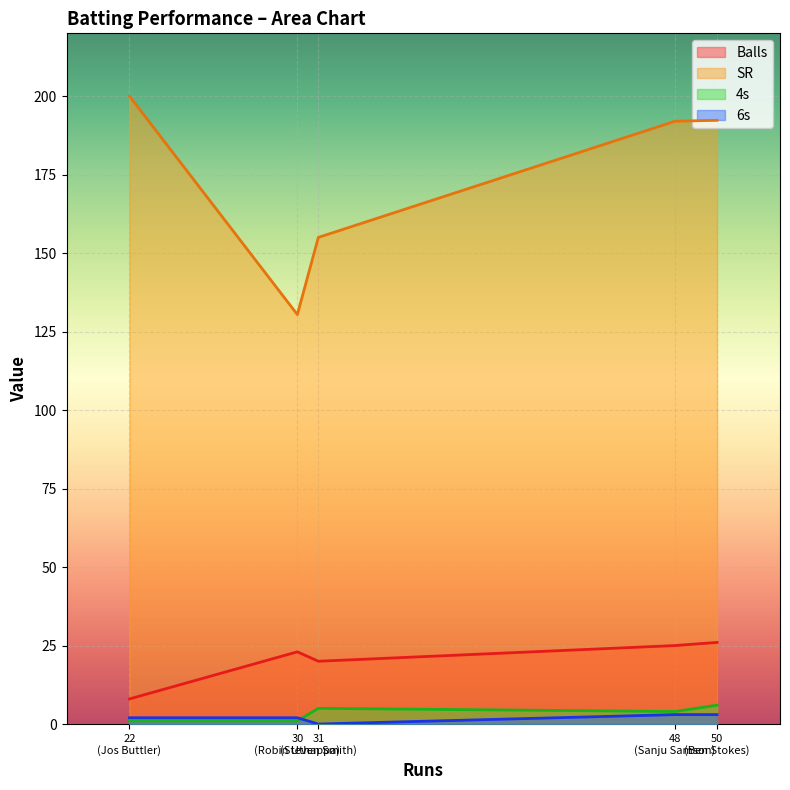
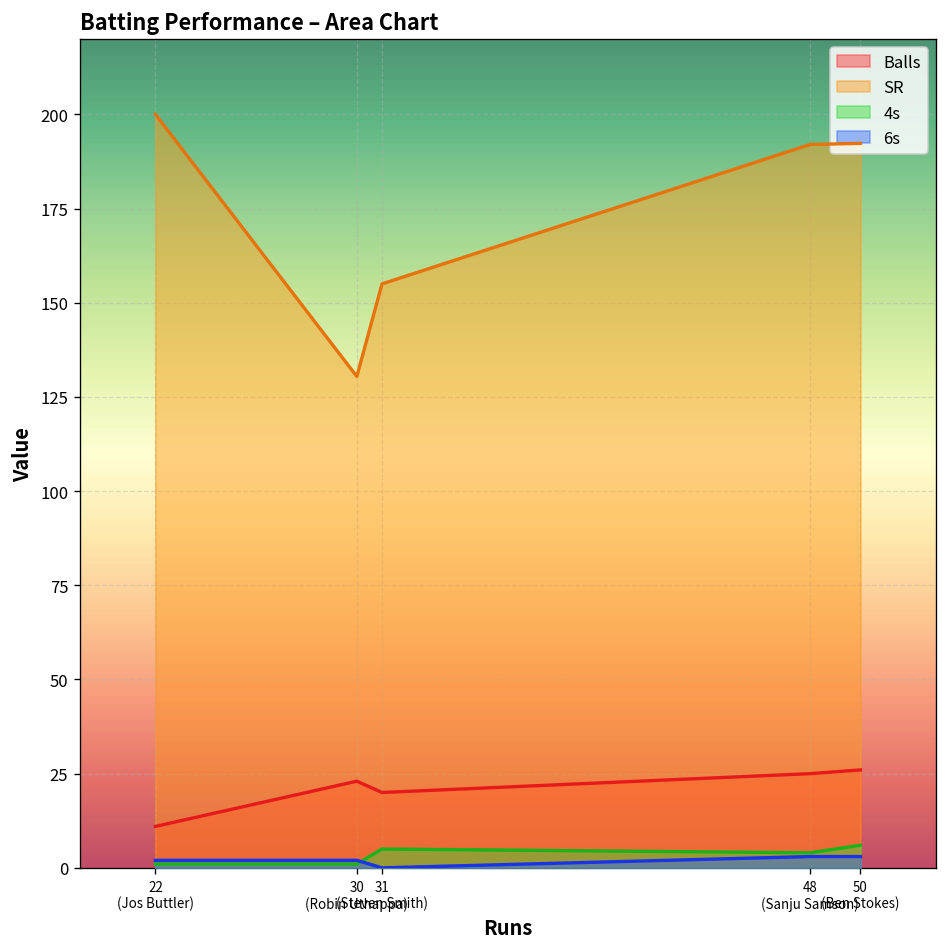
Balls, 22 (Jos Buttler): 8 -> 11
